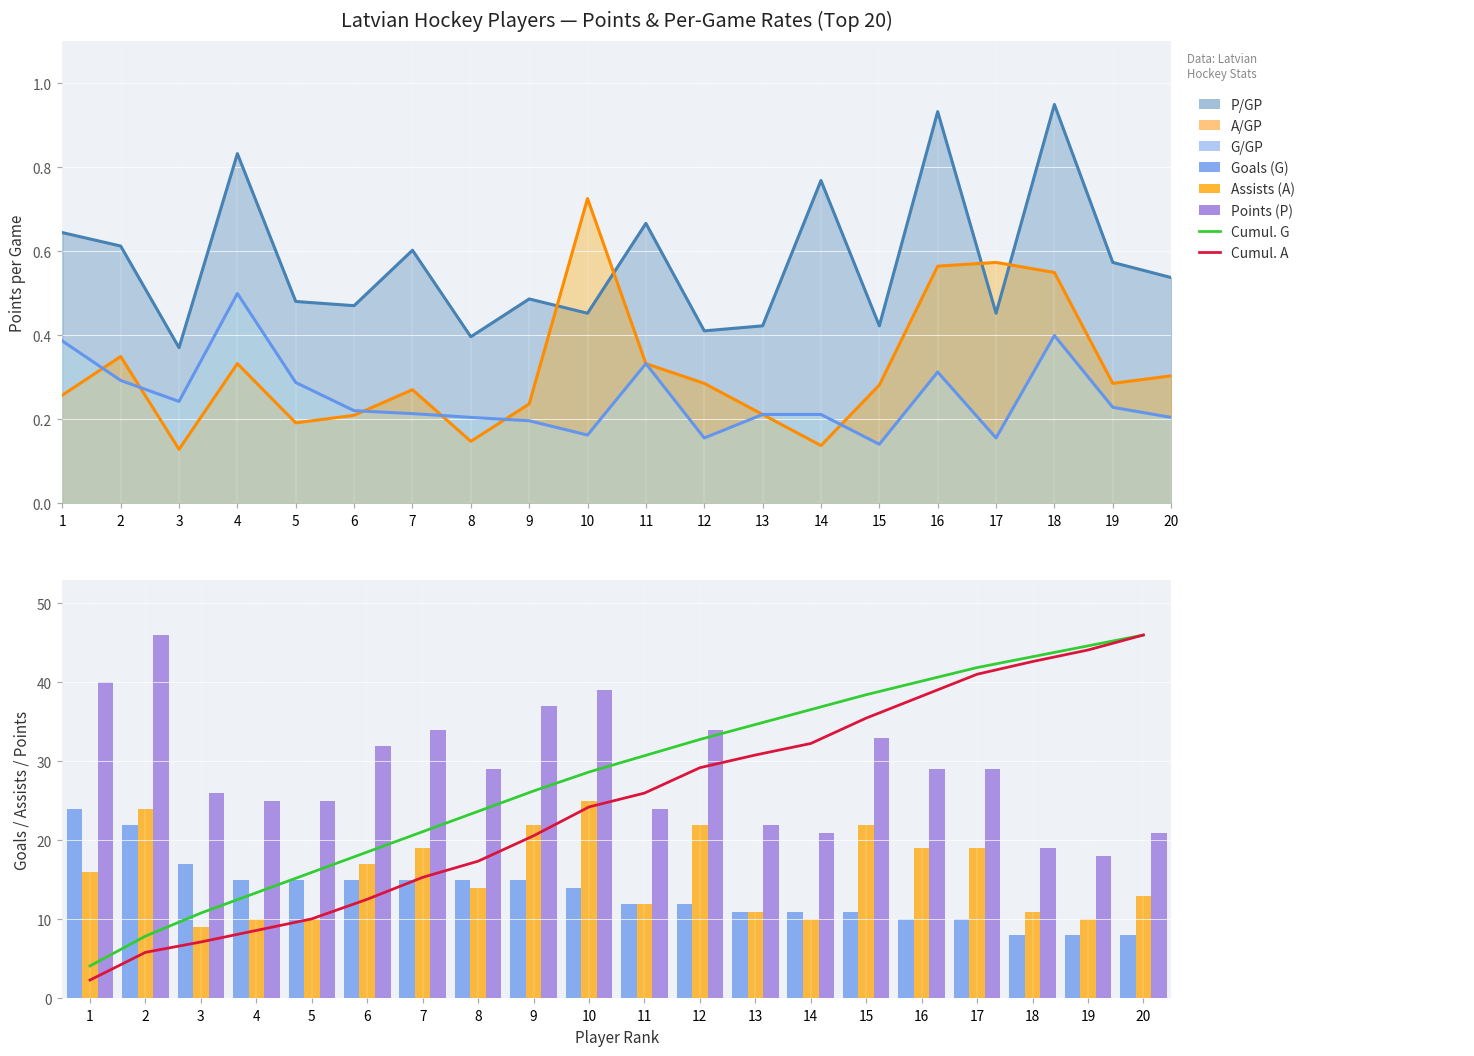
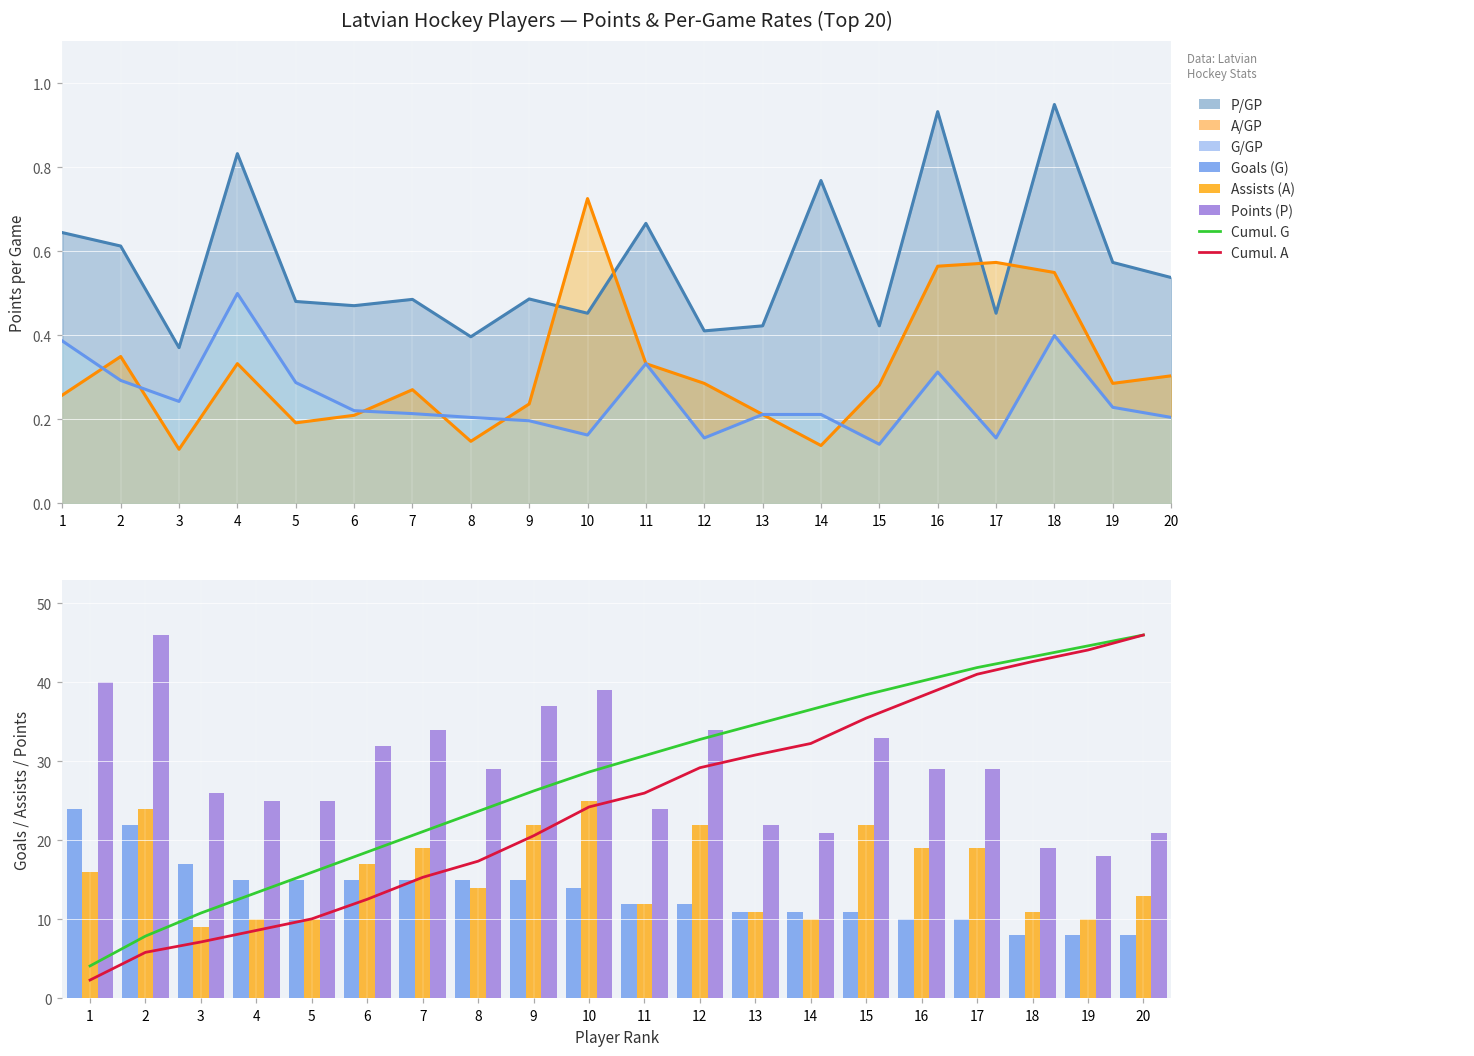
Latvian Hockey Players — Points & Per-Game Rates (Top 20), P/GP, 7: 0.60 -> 0.49
